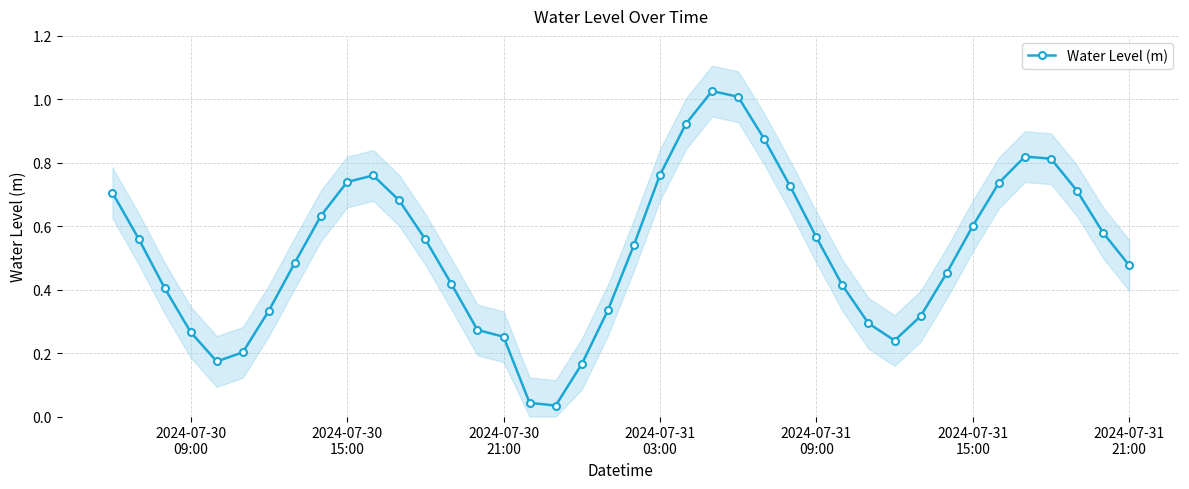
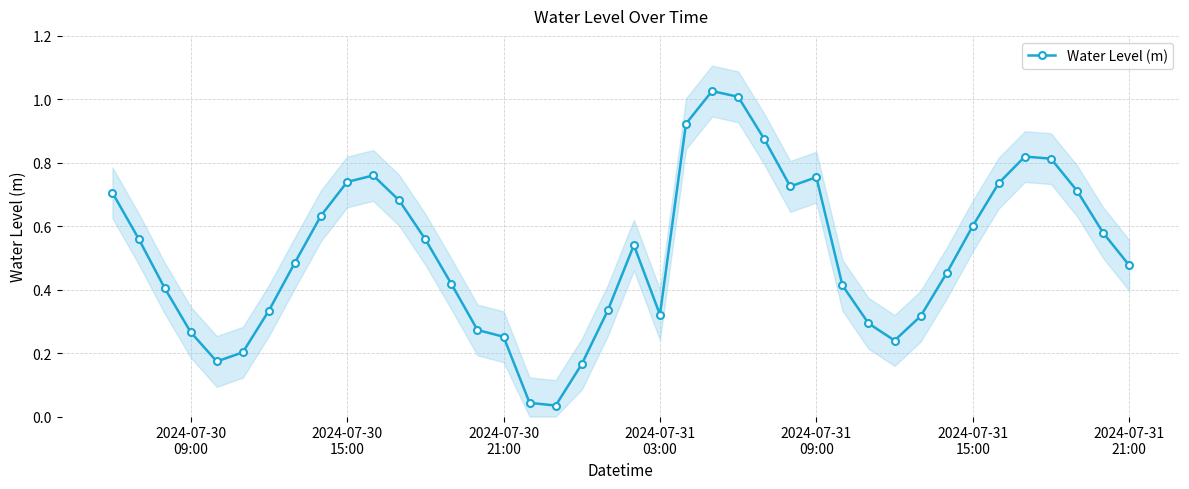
Water Level (m), 2024-07-31 03:00: 0.76 -> 0.32
Water Level (m), 2024-07-31 09:00: 0.57 -> 0.75
